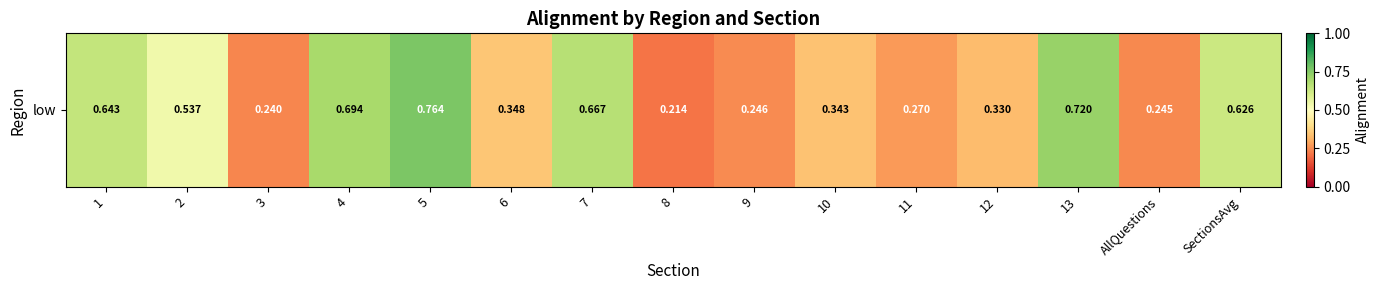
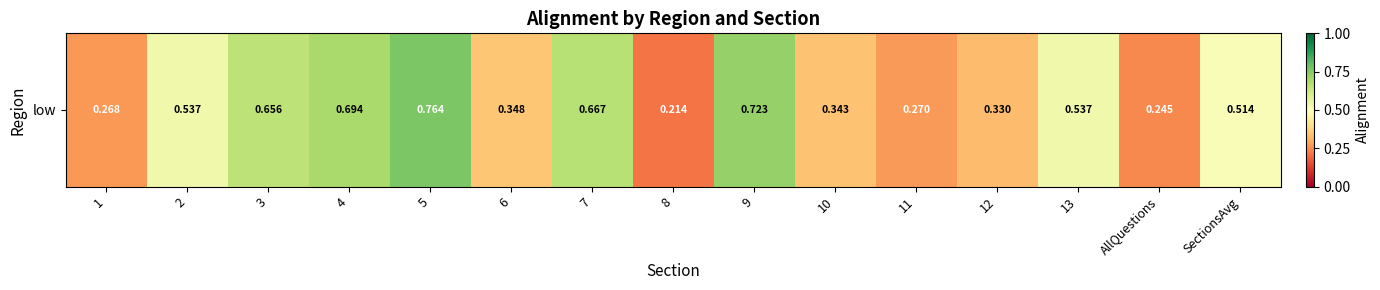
low, 1: 0.643 -> 0.268
low, 3: 0.240 -> 0.656
low, 9: 0.246 -> 0.723
low, 13: 0.720 -> 0.537
low, SectionsAvg: 0.626 -> 0.514
